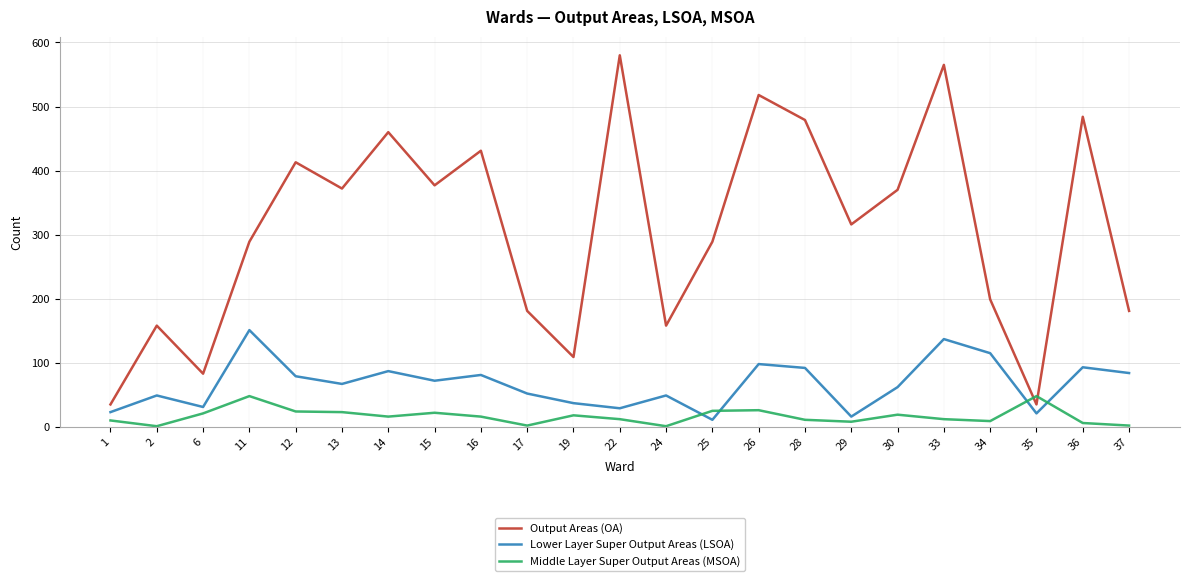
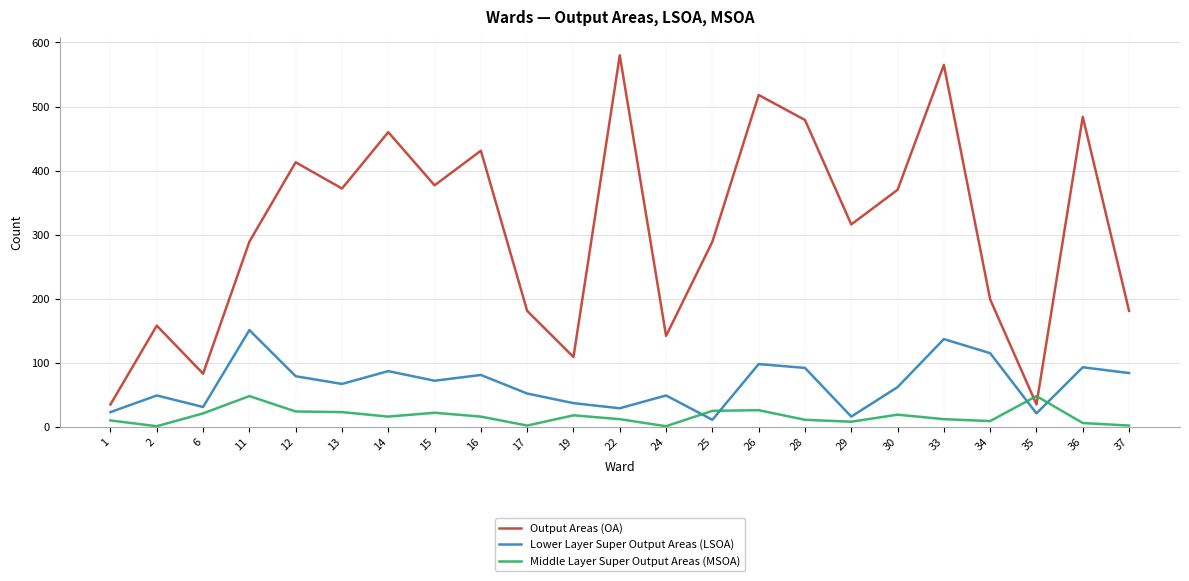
Output Areas (OA), 24: 160 -> 140
